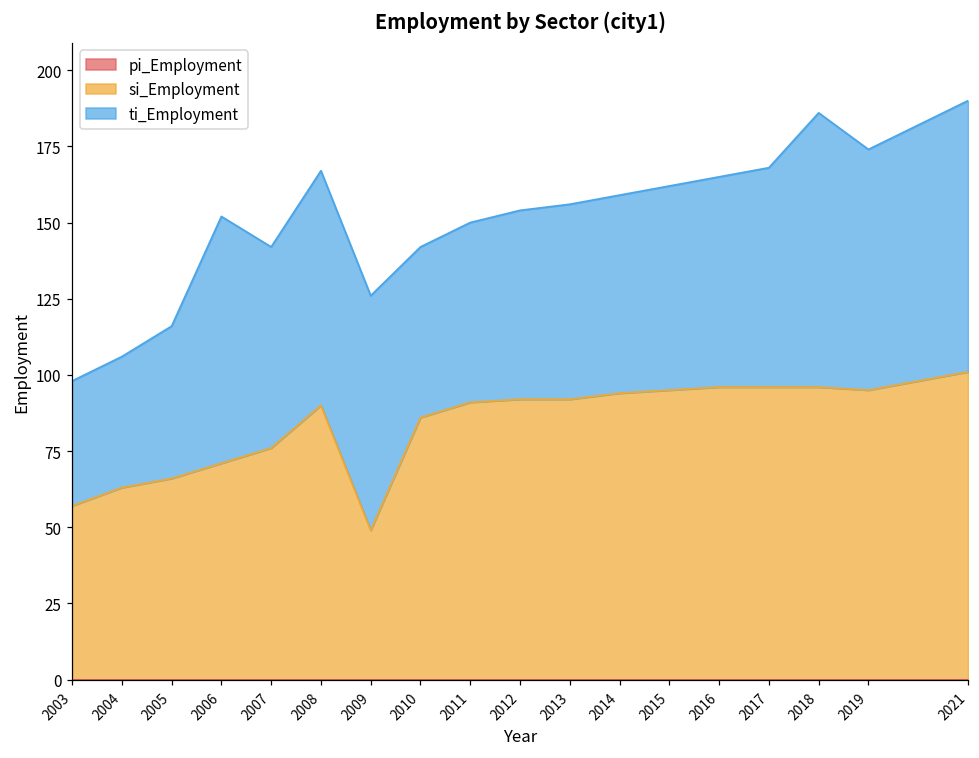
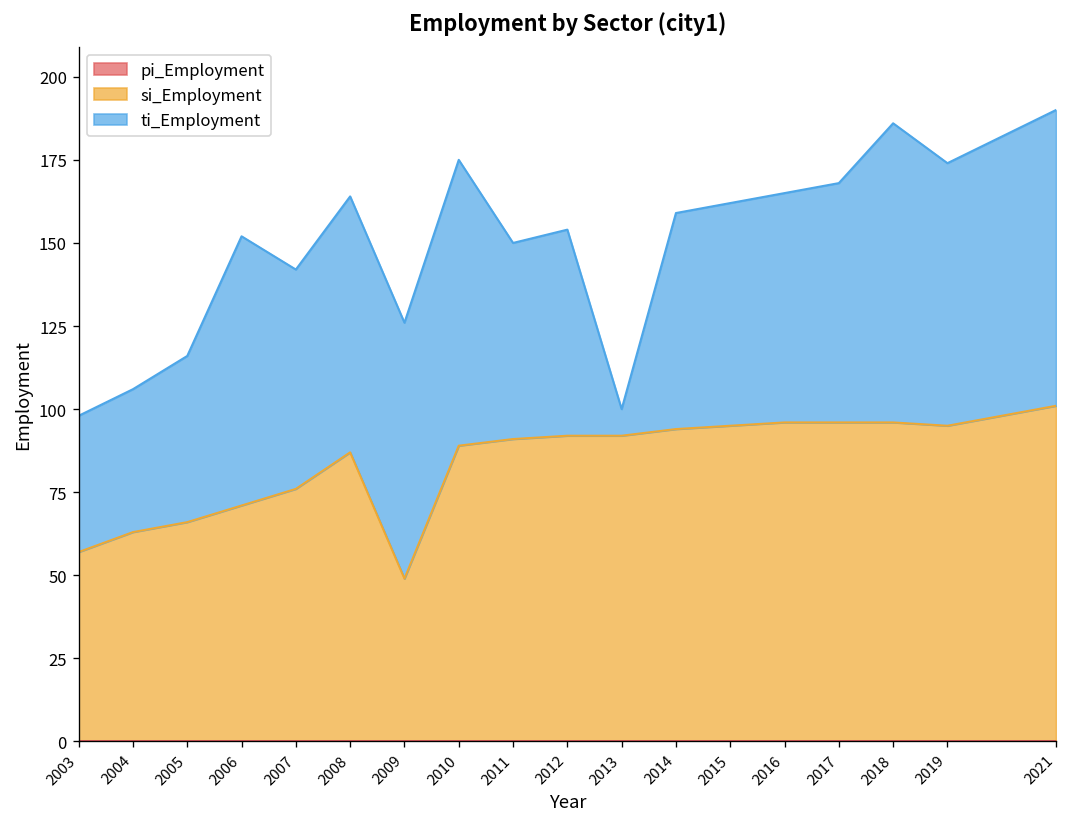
si_Employment, 2008: 90 -> 87
si_Employment, 2010: 86 -> 89
ti_Employment, 2010: 56 -> 86
ti_Employment, 2013: 64 -> 8
